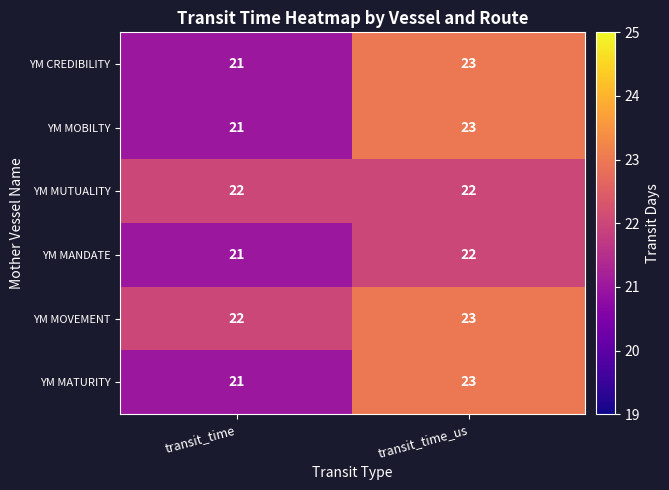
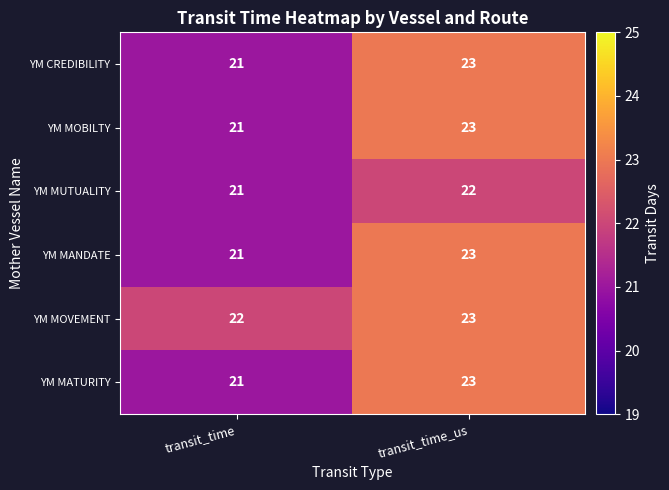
YM MUTUALITY, transit_time: 22 -> 21
YM MANDATE, transit_time_us: 22 -> 23
